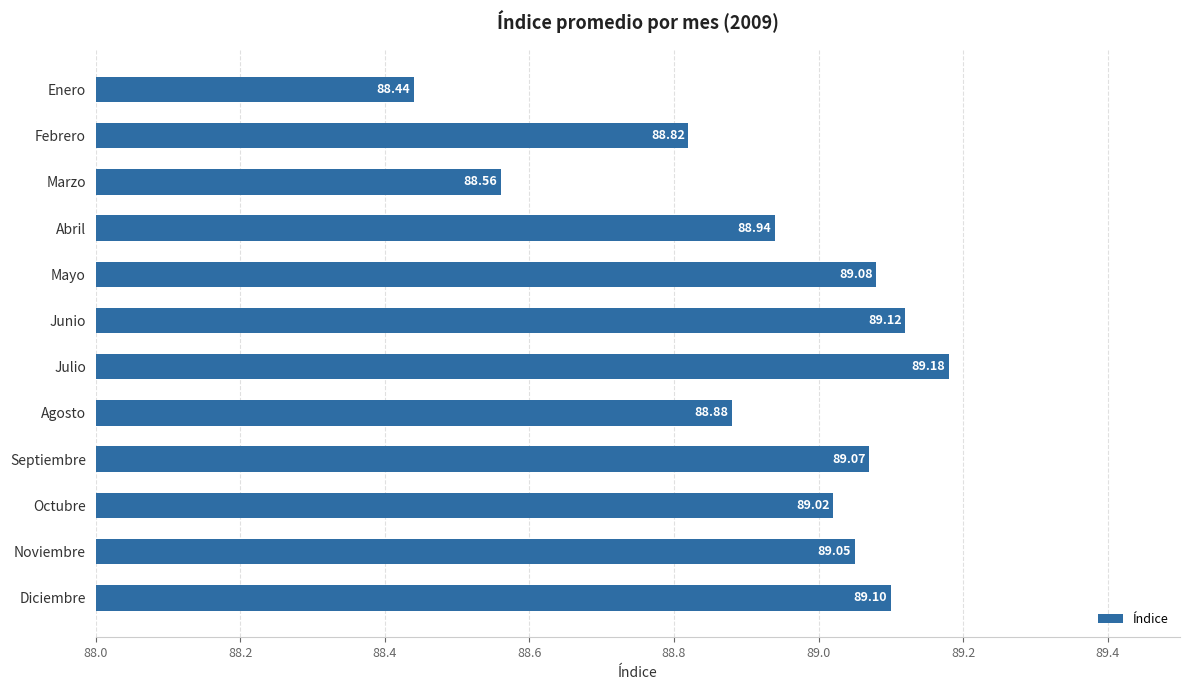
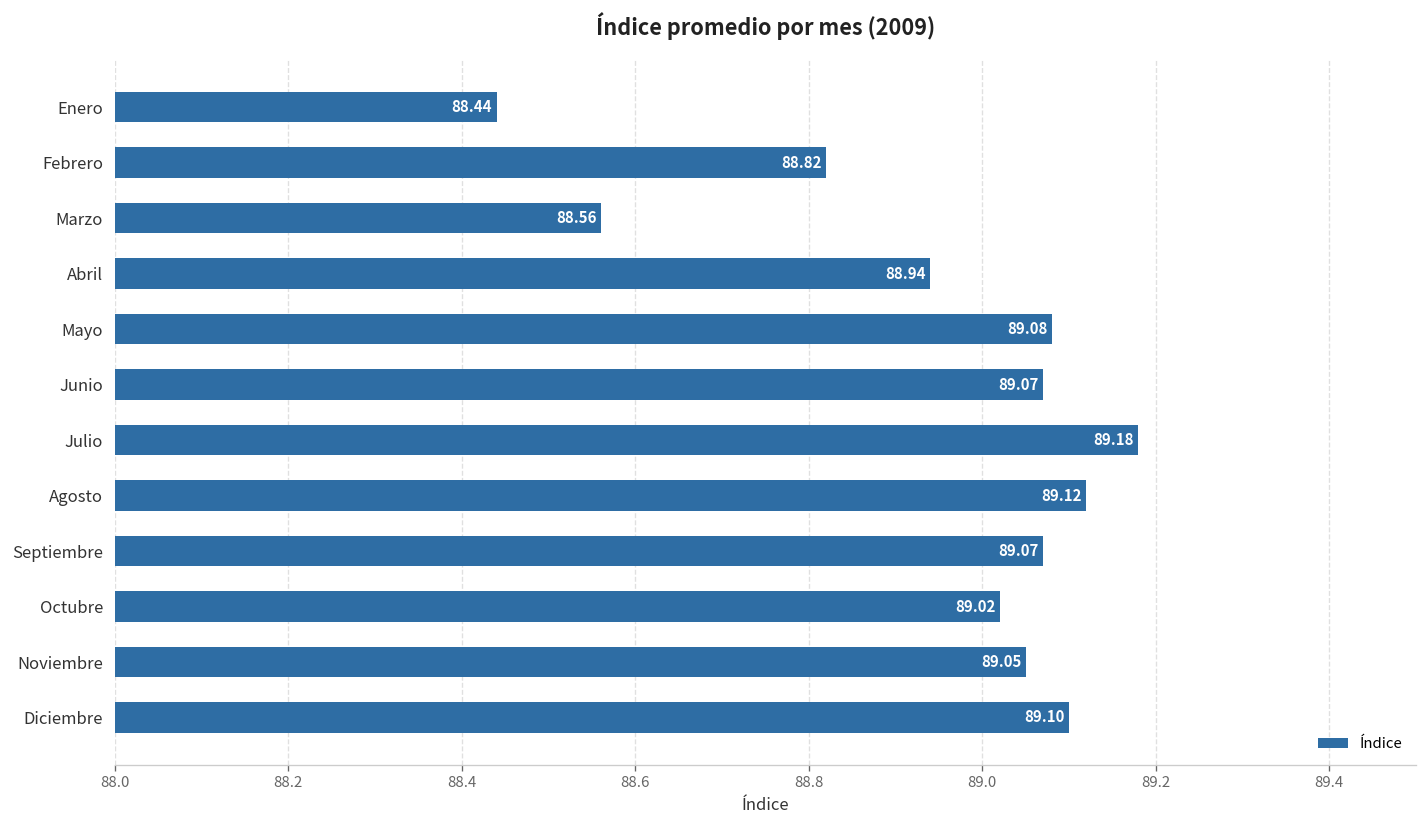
Junio: 89.12 -> 89.07
Agosto: 88.88 -> 89.12
